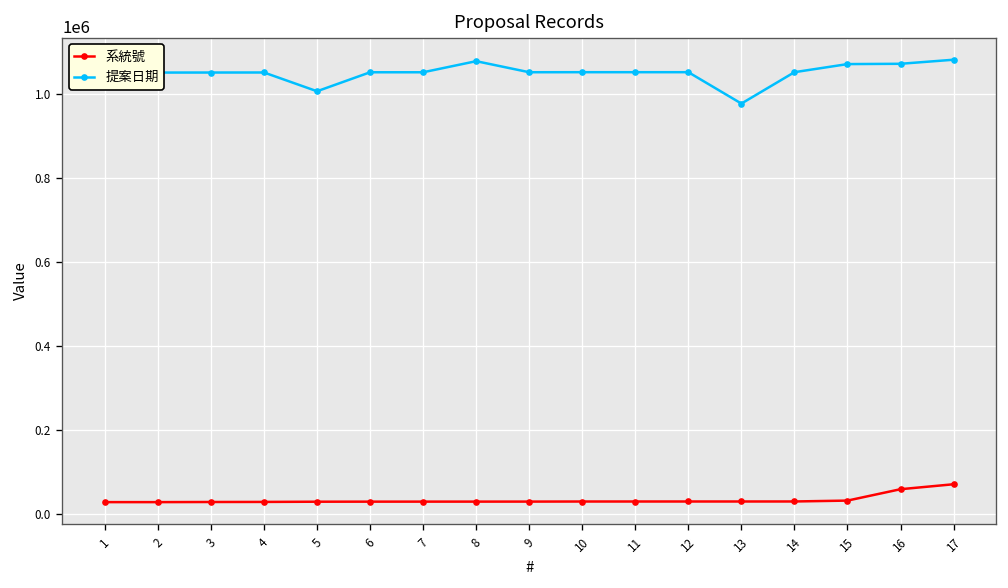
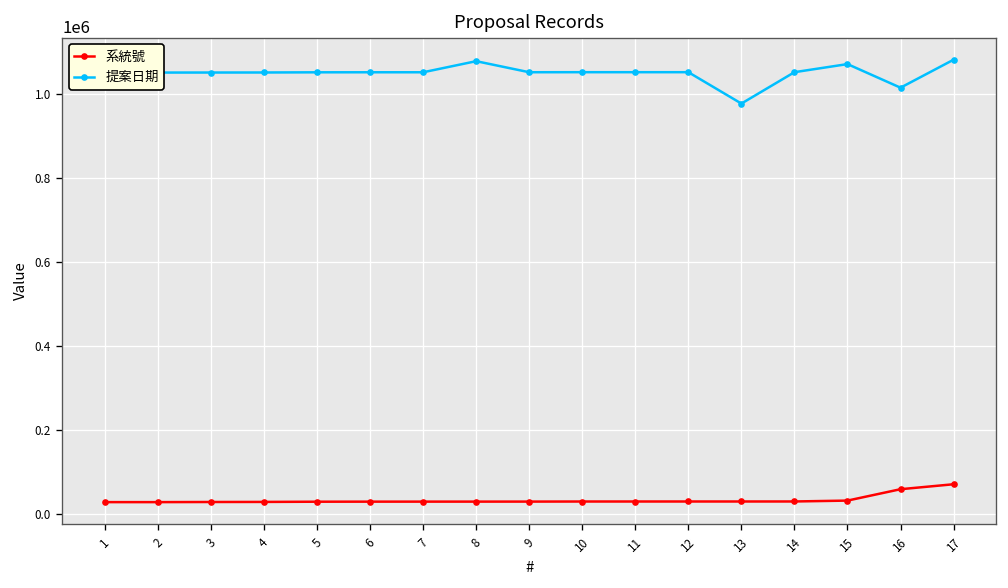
提案日期, 5: 1010000 -> 1050000
提案日期, 16: 1070000 -> 1010000
